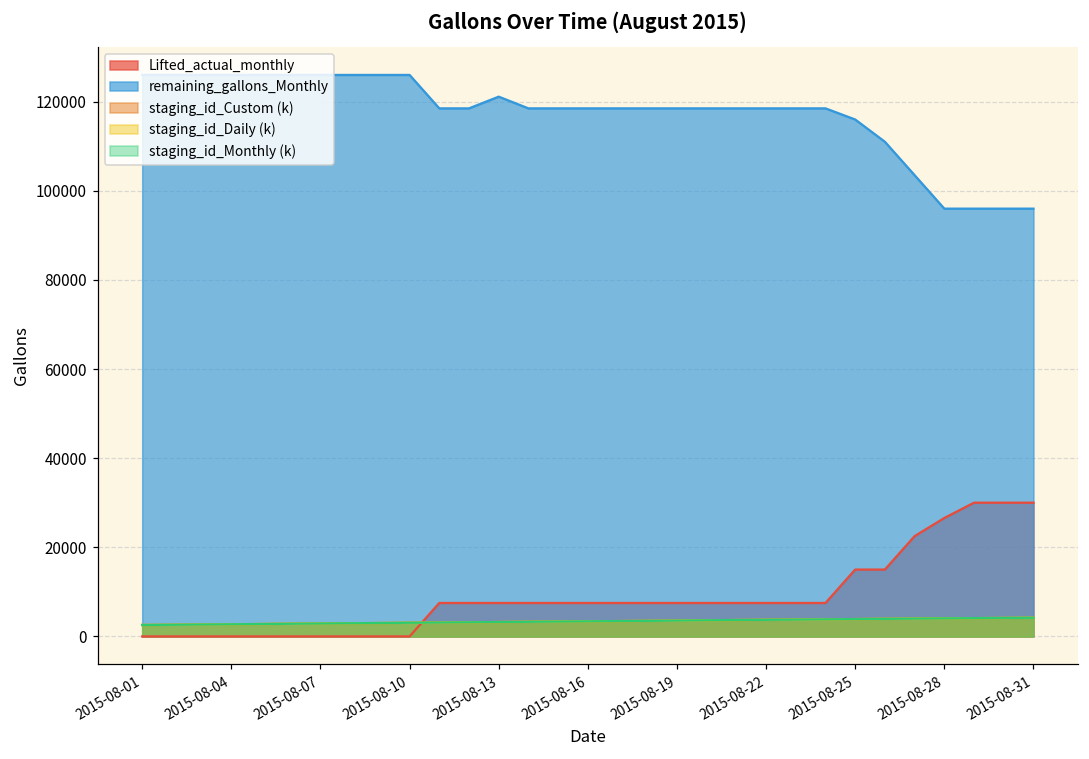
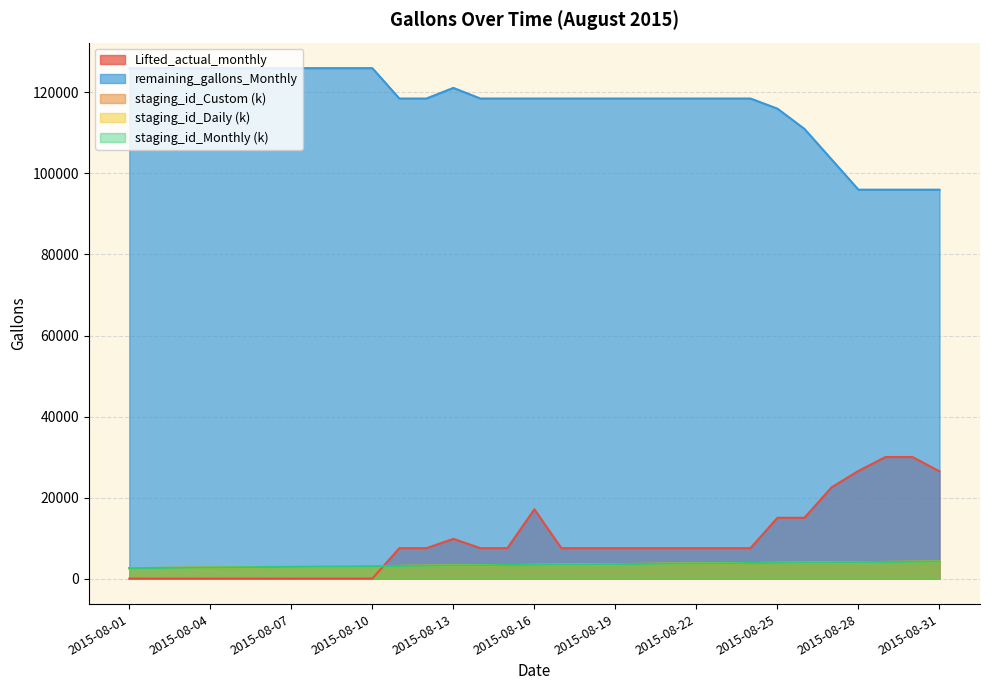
Lifted_actual_monthly, 2015-08-13: 8000 -> 10000
Lifted_actual_monthly, 2015-08-16: 8000 -> 17000
Lifted_actual_monthly, 2015-08-31: 30000 -> 26000
